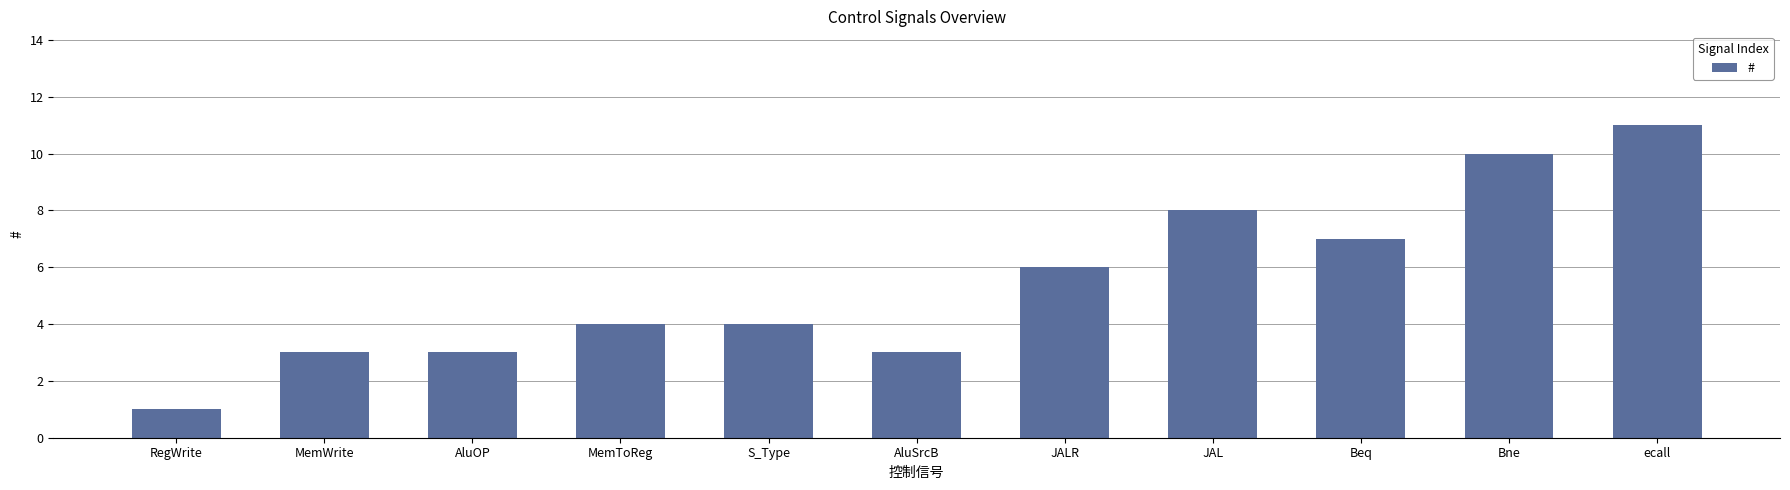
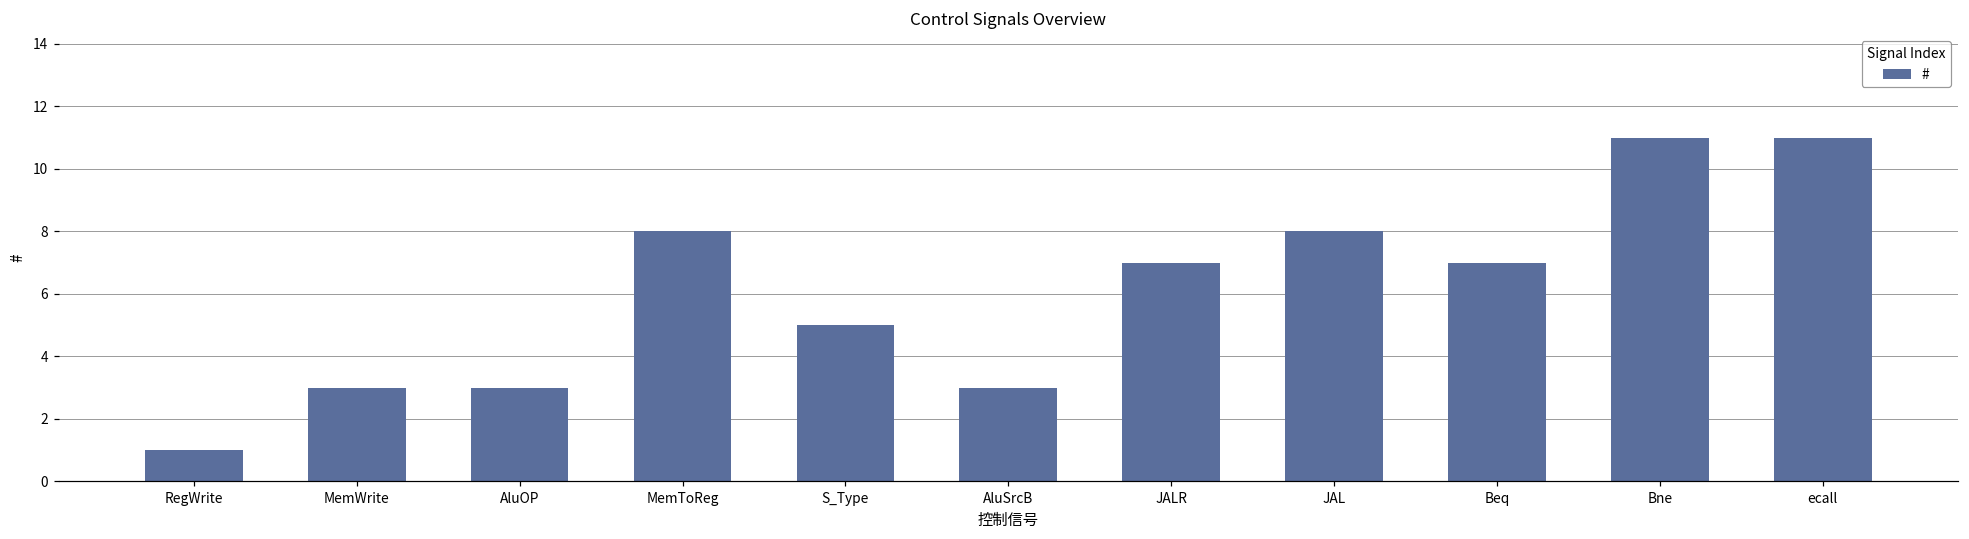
MemToReg: 4 -> 8
S_Type: 4 -> 5
JALR: 6 -> 7
Bne: 10 -> 11
